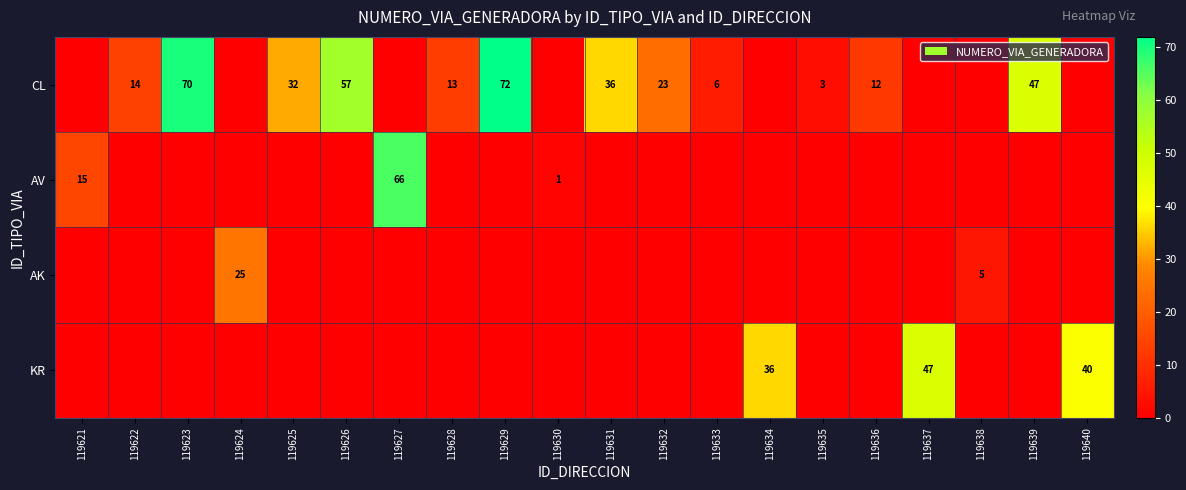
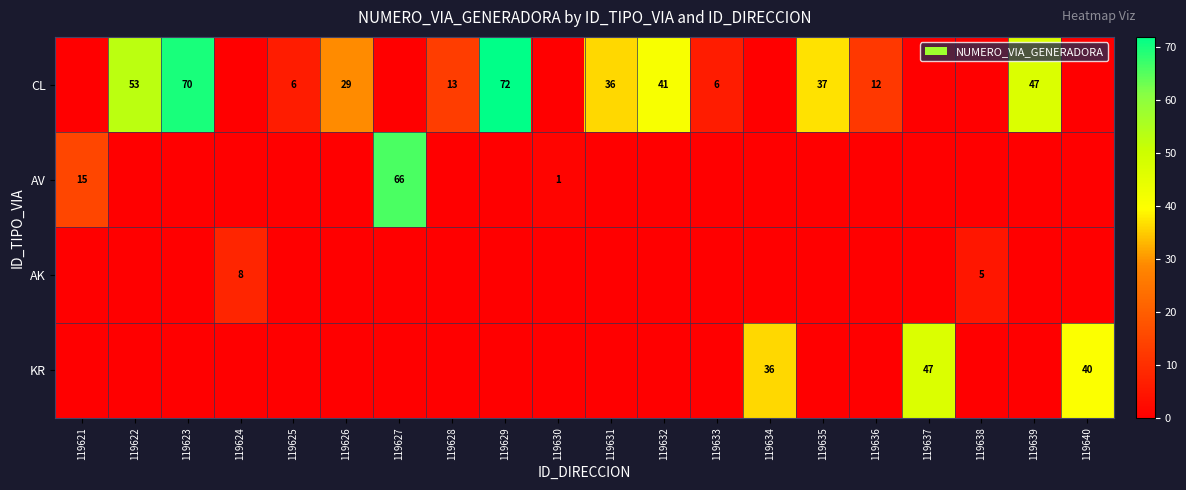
CL, 119622: 14 -> 53
CL, 119625: 32 -> 6
CL, 119626: 57 -> 29
CL, 119632: 23 -> 41
CL, 119635: 3 -> 37
AK, 119624: 25 -> 8
